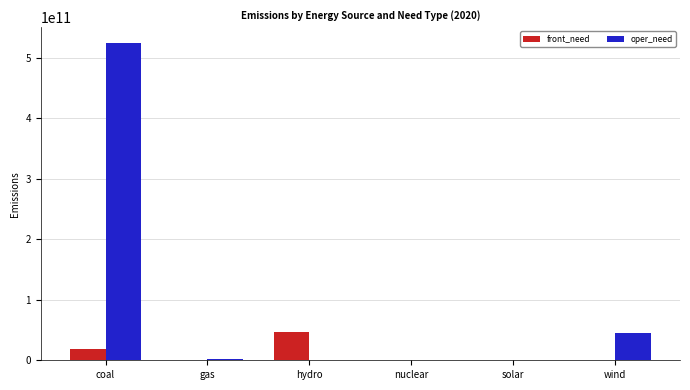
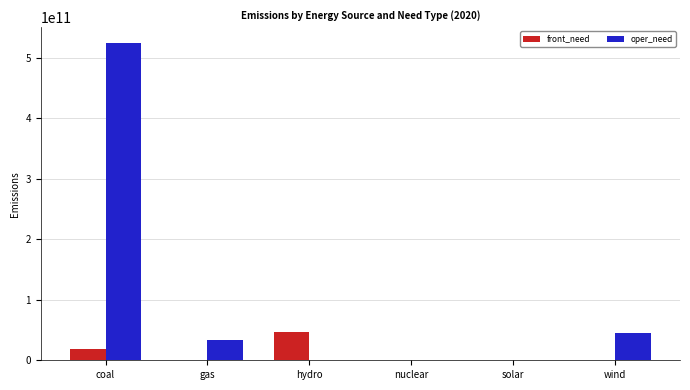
oper_need, gas: 0 -> 30000000000
